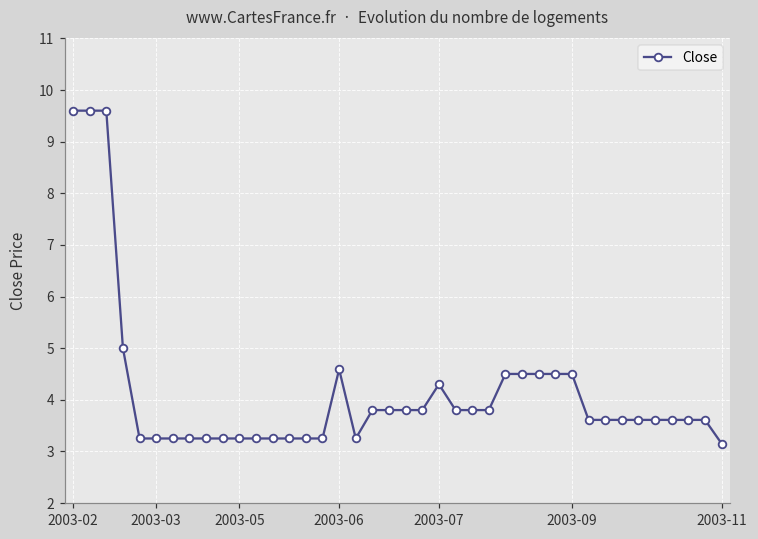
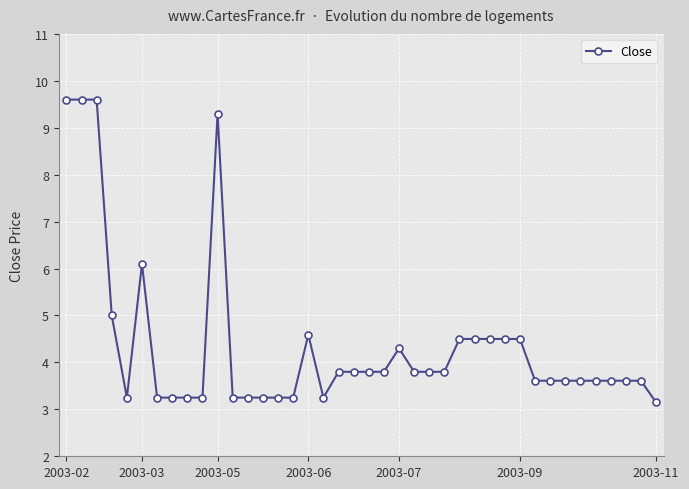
2003-03: 3.3 -> 6.1
2003-05: 3.3 -> 9.3
